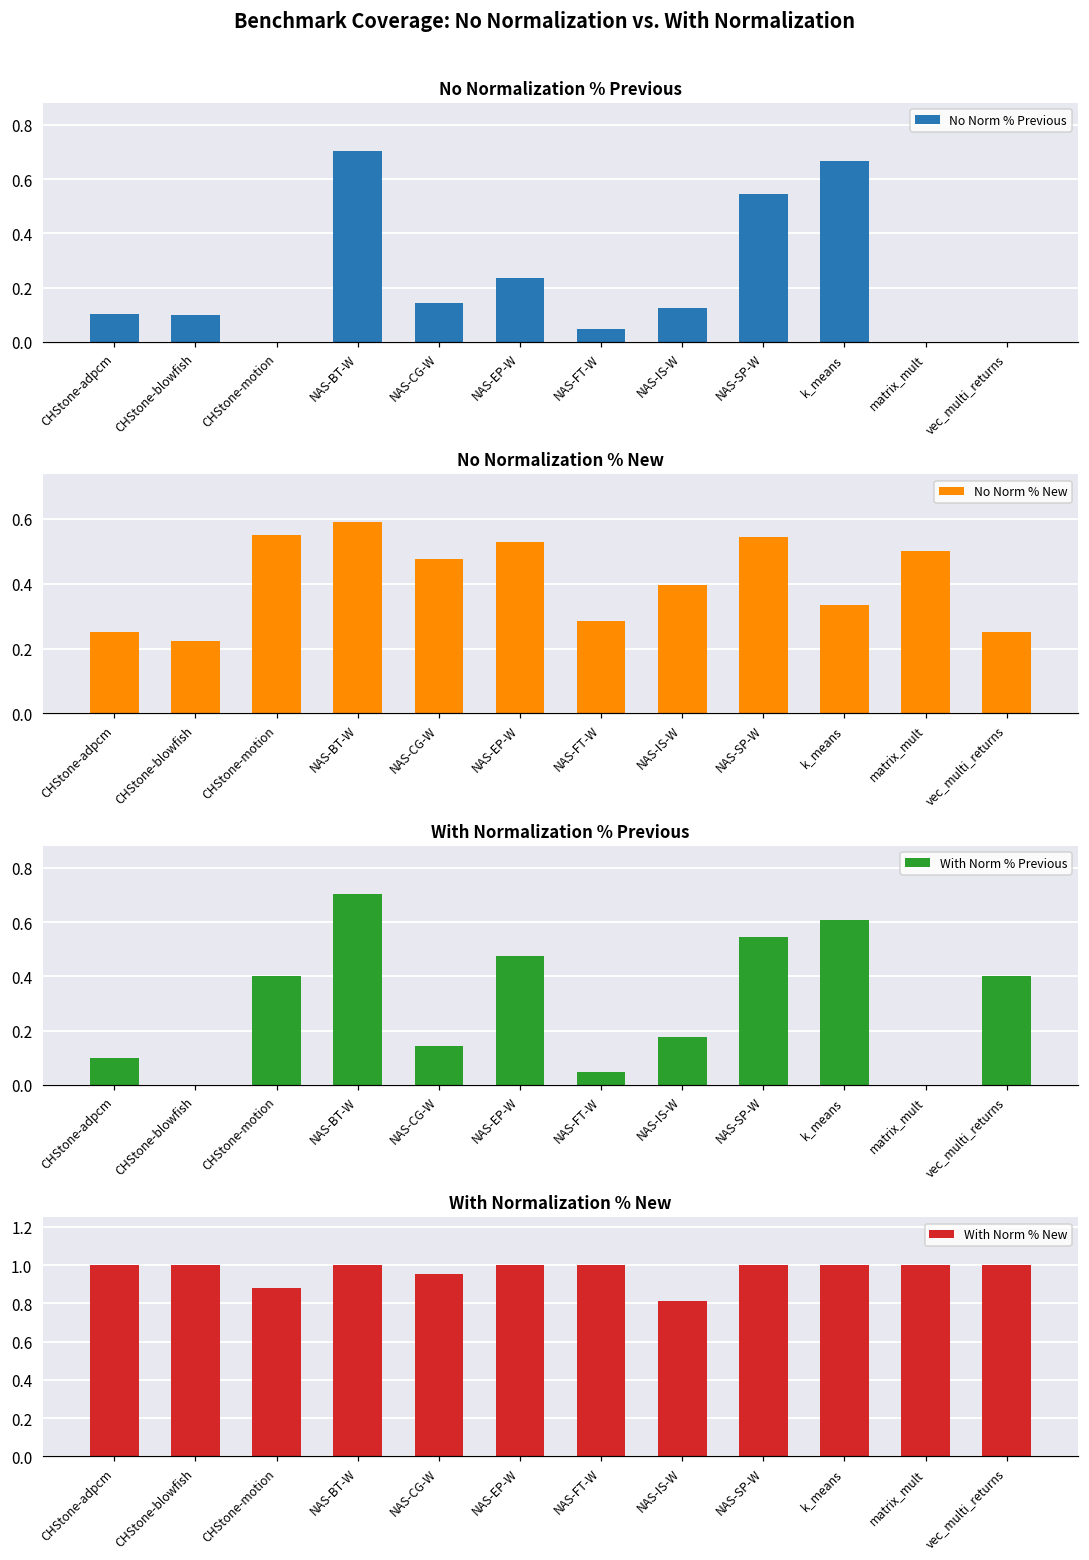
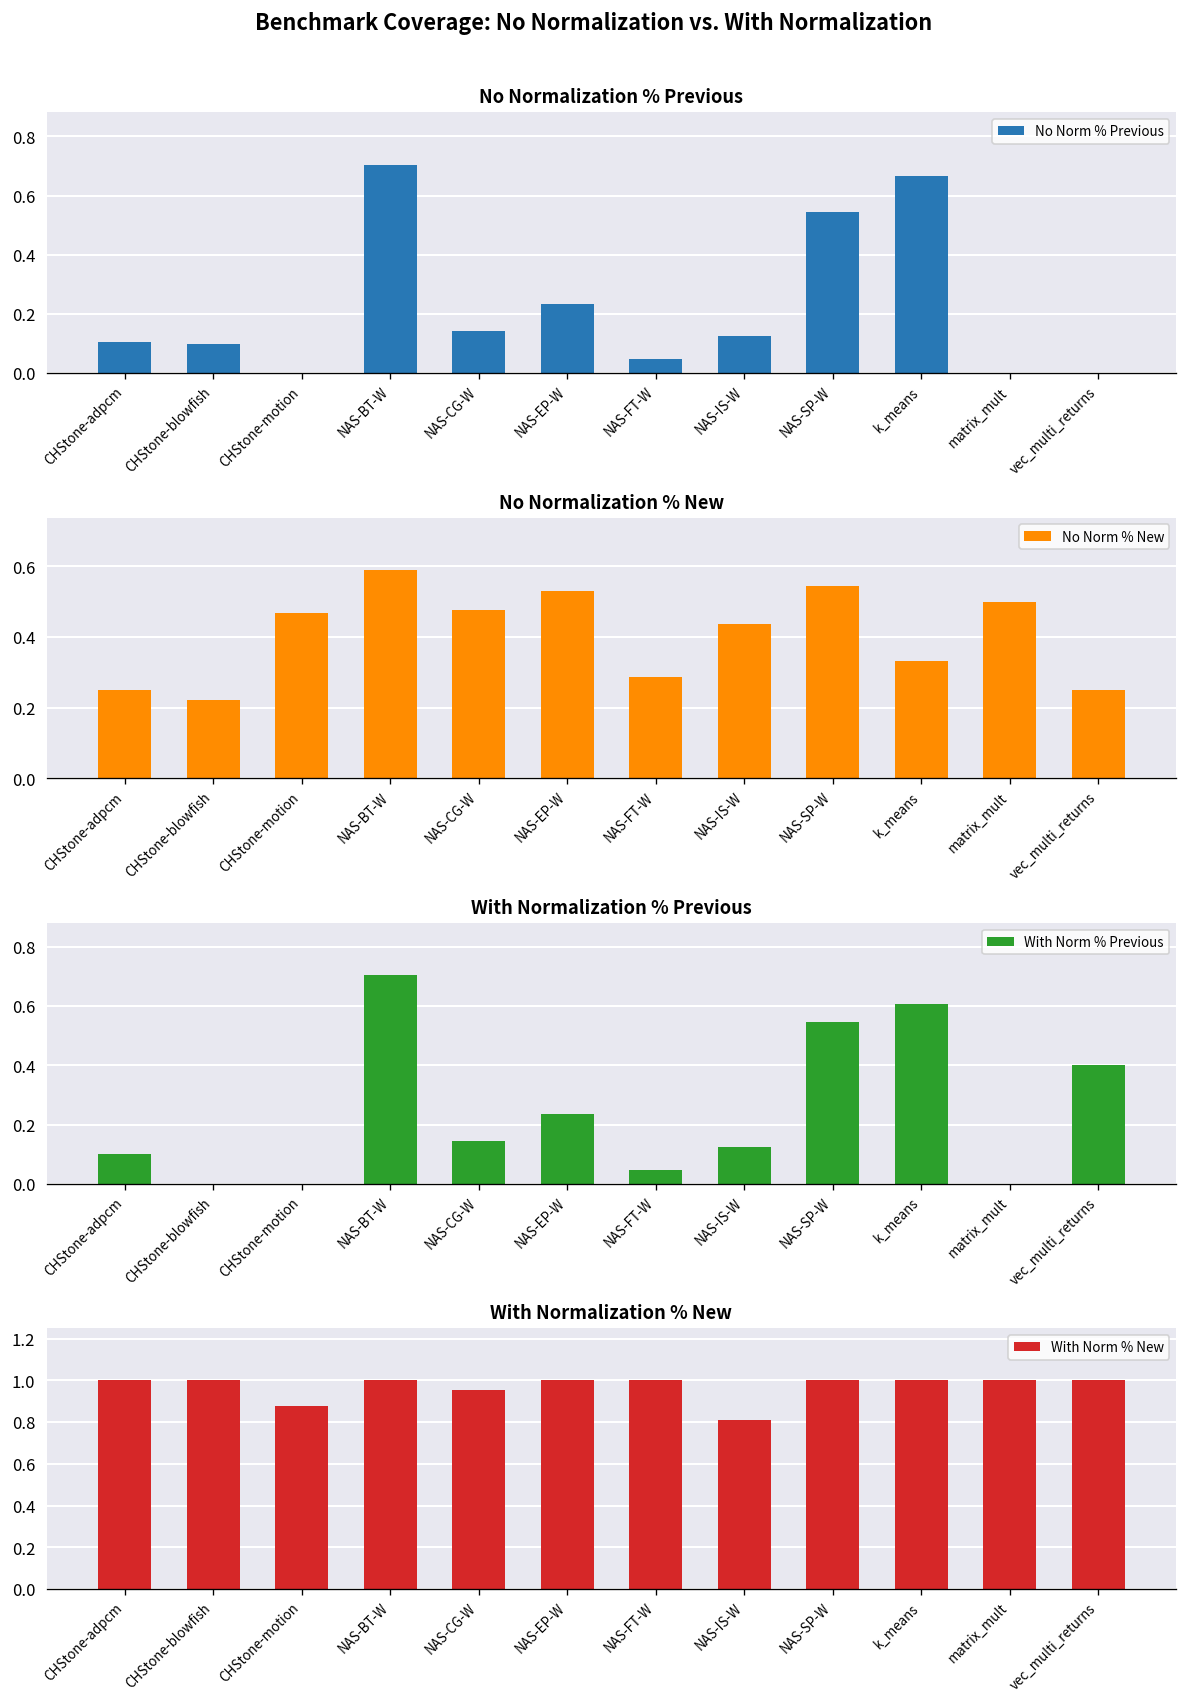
No Normalization % New, CHStone-motion: 0.55 -> 0.47
No Normalization % New, NAS-IS-W: 0.40 -> 0.44
With Normalization % Previous, CHStone-motion: 0.4 -> 0.0
With Normalization % Previous, NAS-EP-W: 0.48 -> 0.24
With Normalization % Previous, NAS-IS-W: 0.18 -> 0.13
